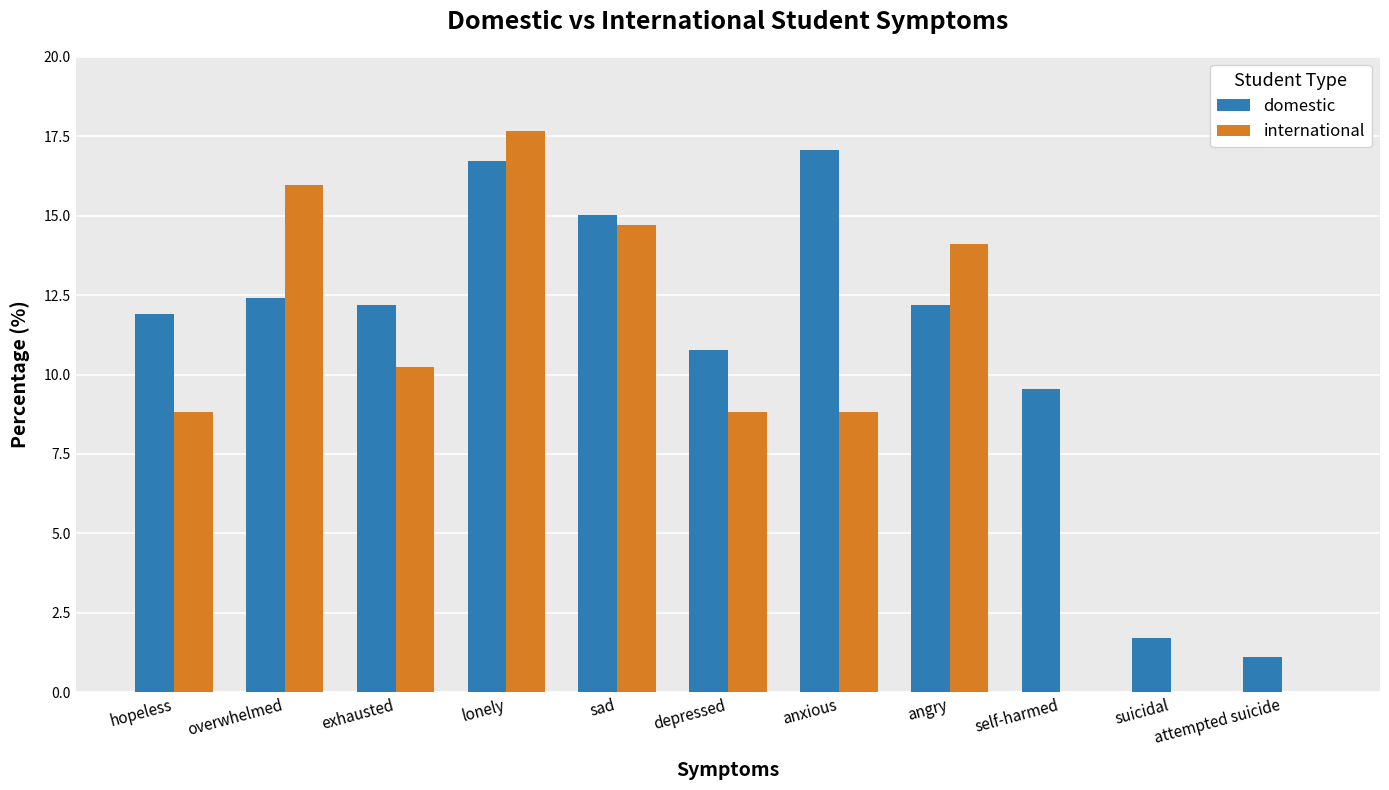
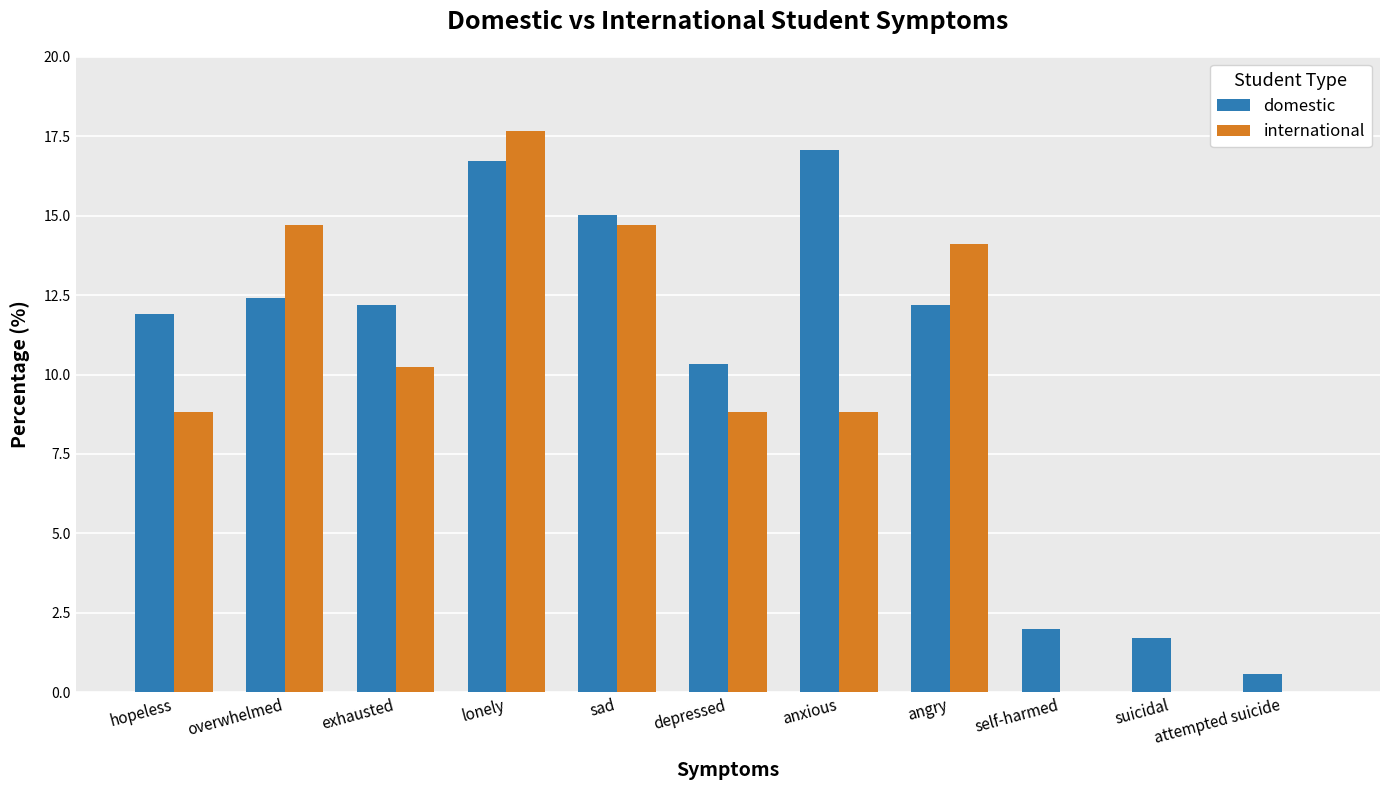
international, overwhelmed: 16.0 -> 14.7
domestic, depressed: 10.8 -> 10.3
domestic, self-harmed: 9.6 -> 2.0
domestic, attempted suicide: 1.1 -> 0.6
